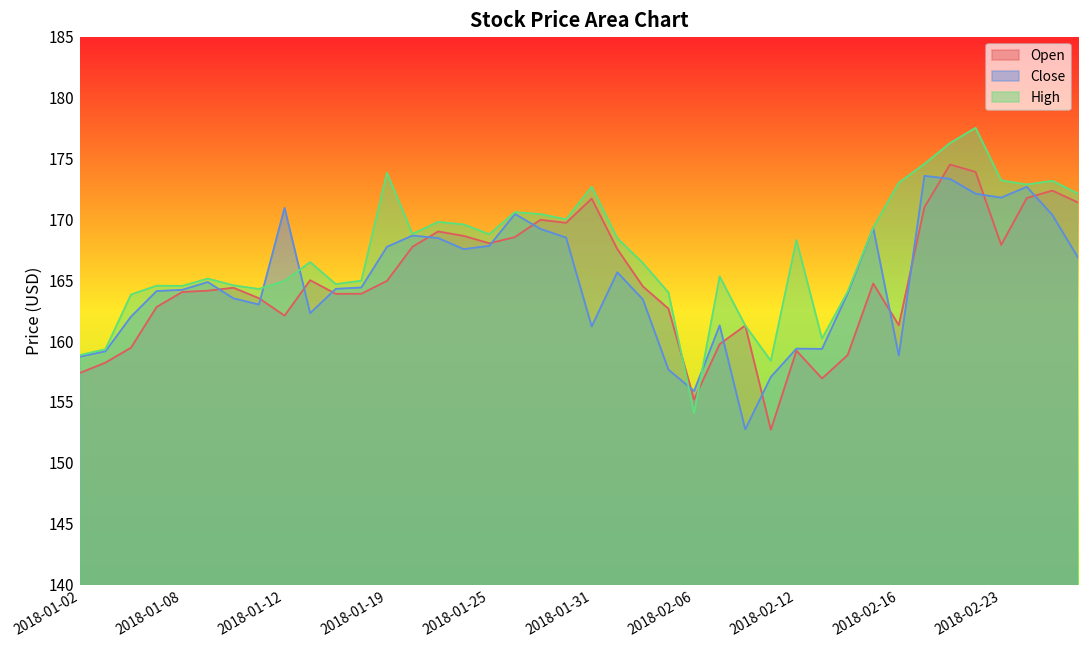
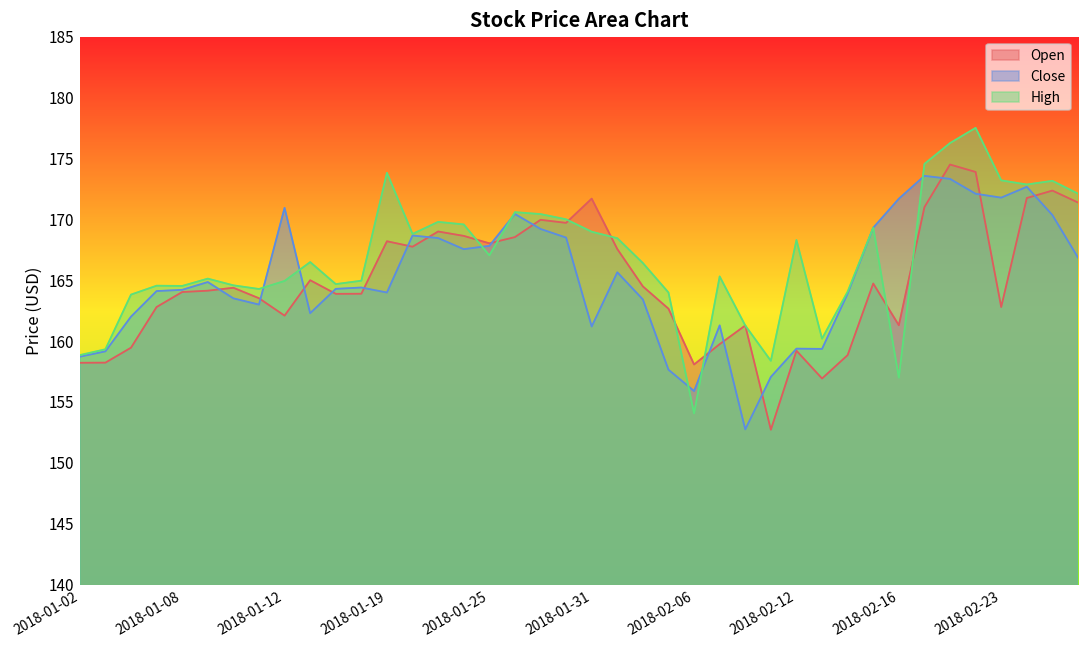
Open, 2018-01-02: 157.4 -> 158.2
Open, 2018-01-19: 164.9 -> 168.2
Close, 2018-01-19: 167.7 -> 164.0
High, 2018-01-25: 168.8 -> 167.0
High, 2018-01-31: 172.7 -> 169.0
Open, 2018-02-06: 155.2 -> 158.1
Close, 2018-02-16: 158.8 -> 171.7
High, 2018-02-16: 173 -> 157
Open, 2018-02-23: 167.9 -> 162.8
